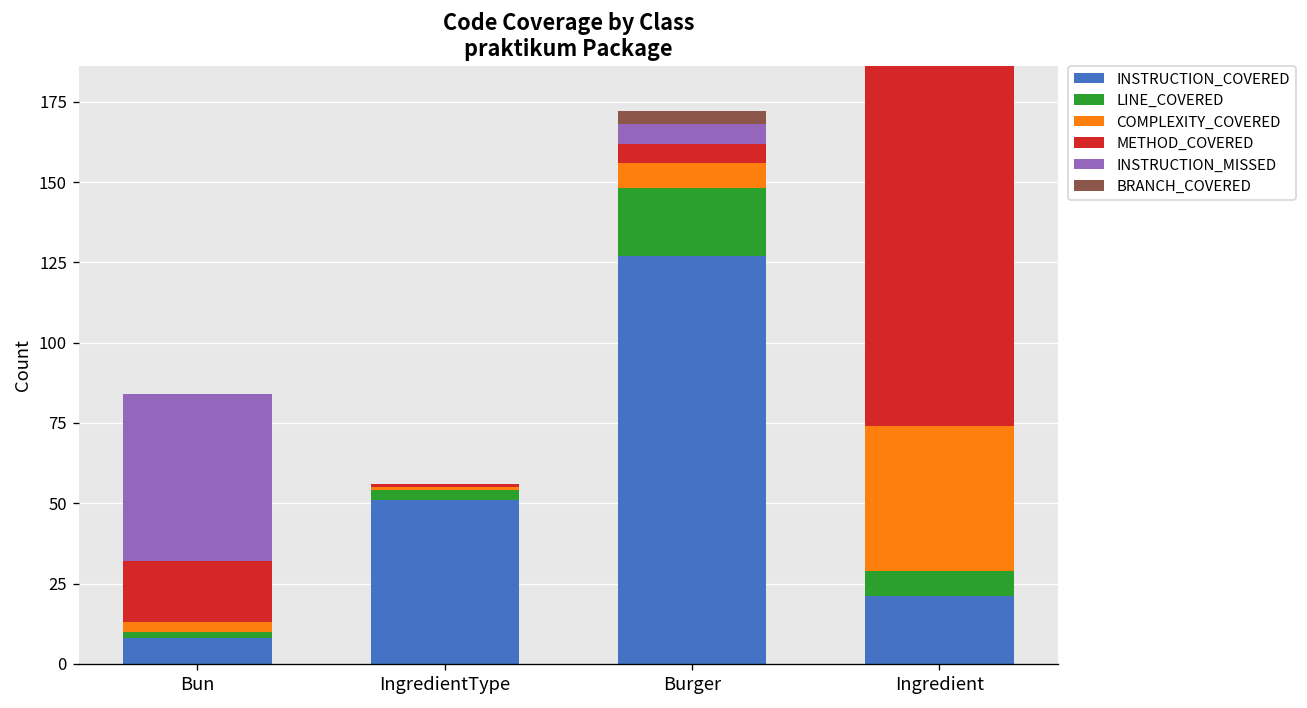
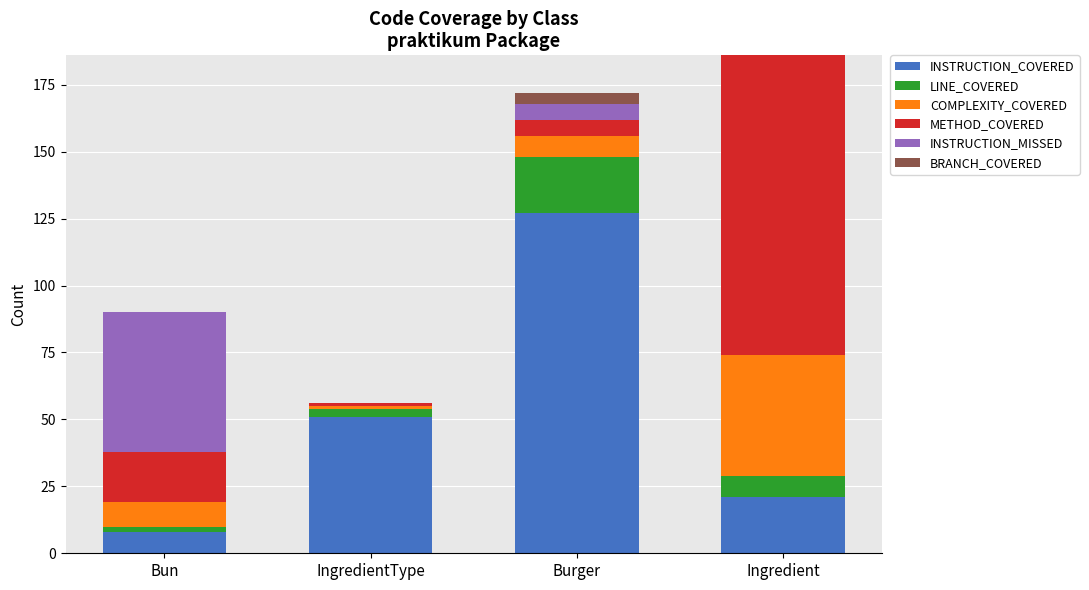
COMPLEXITY_COVERED, Bun: 3 -> 9
